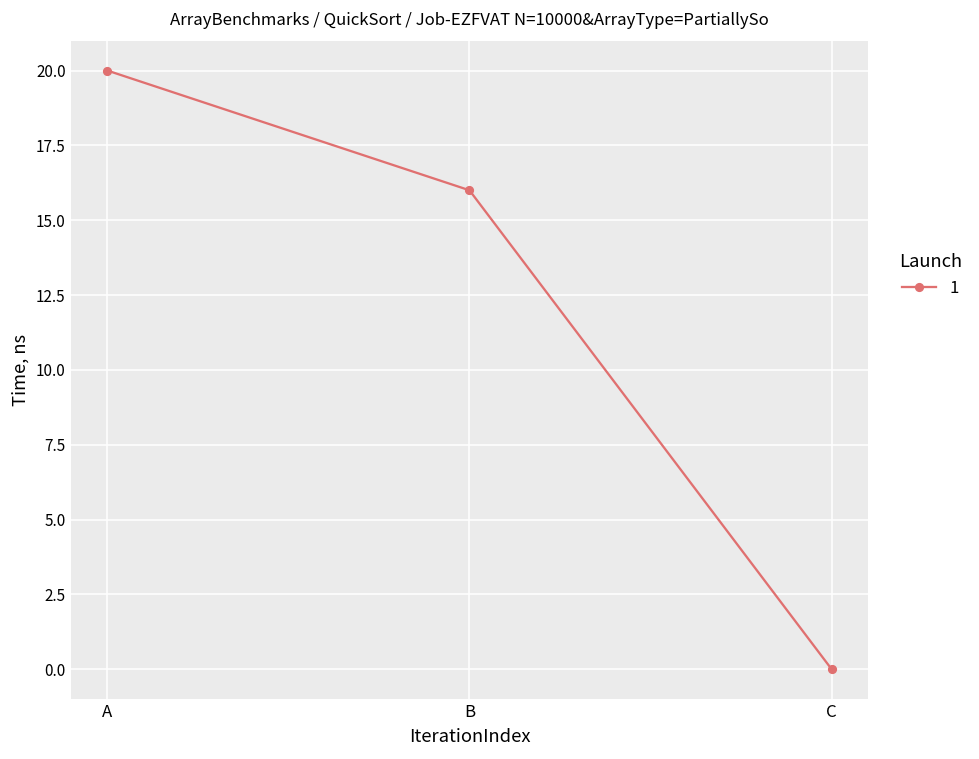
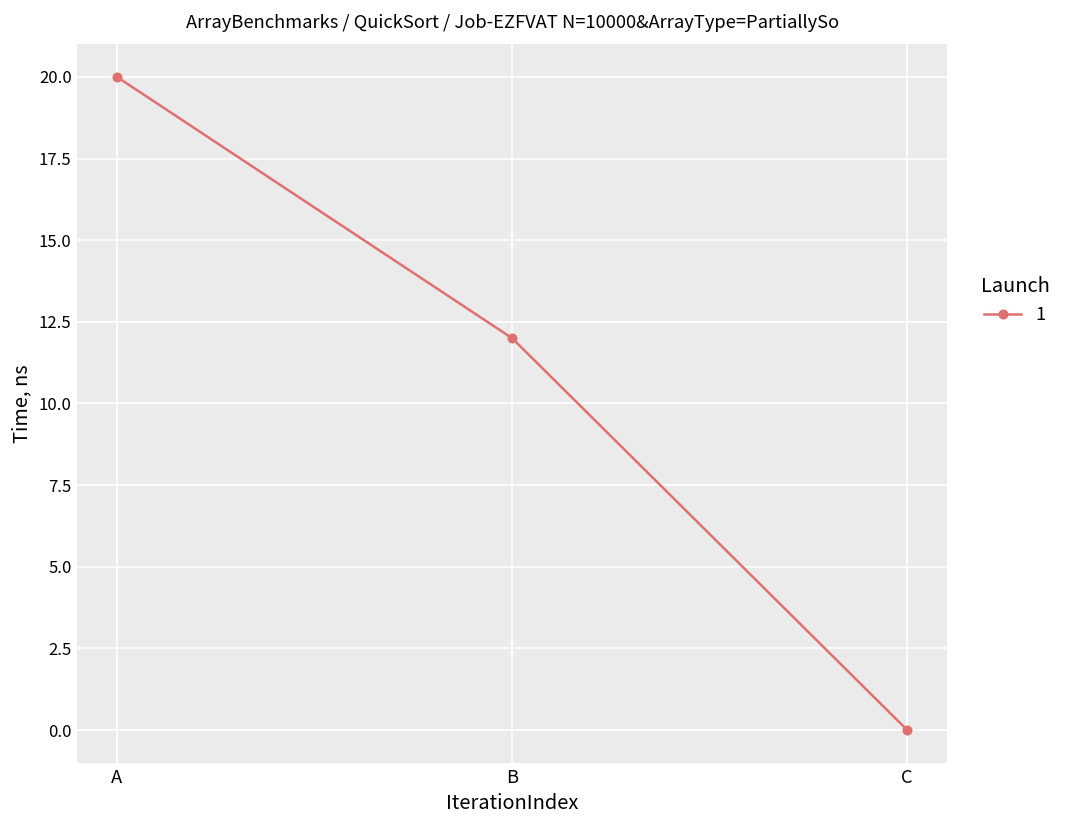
B: 16 -> 12
